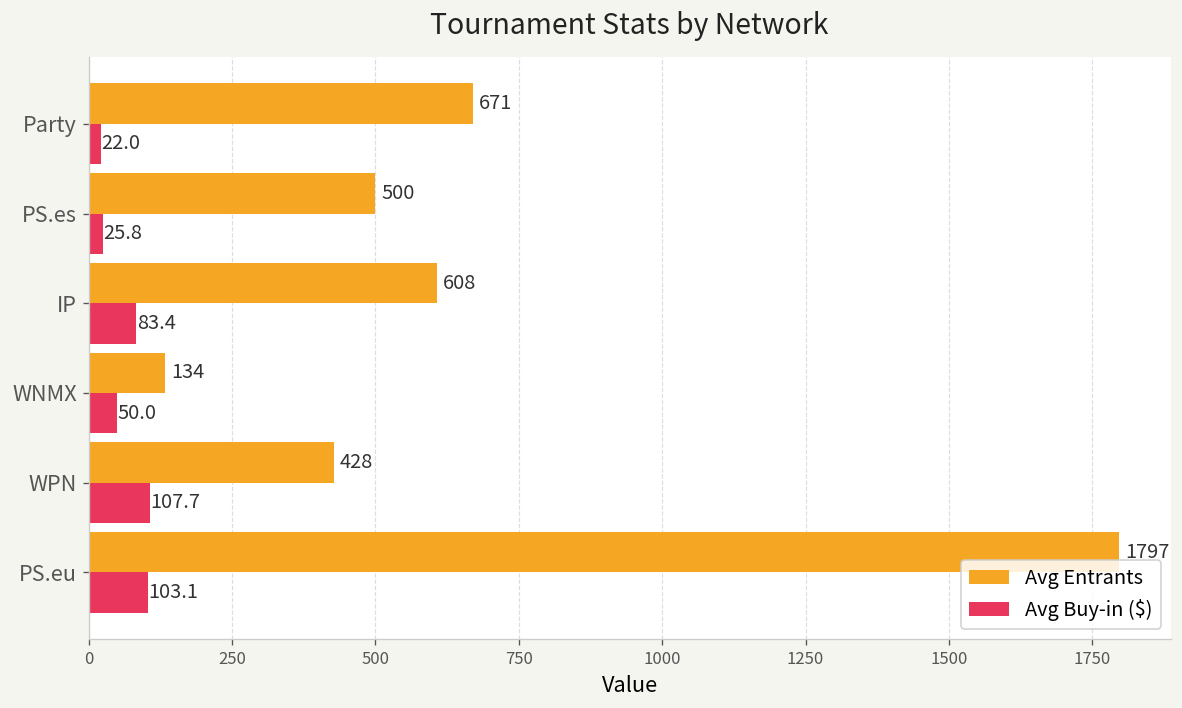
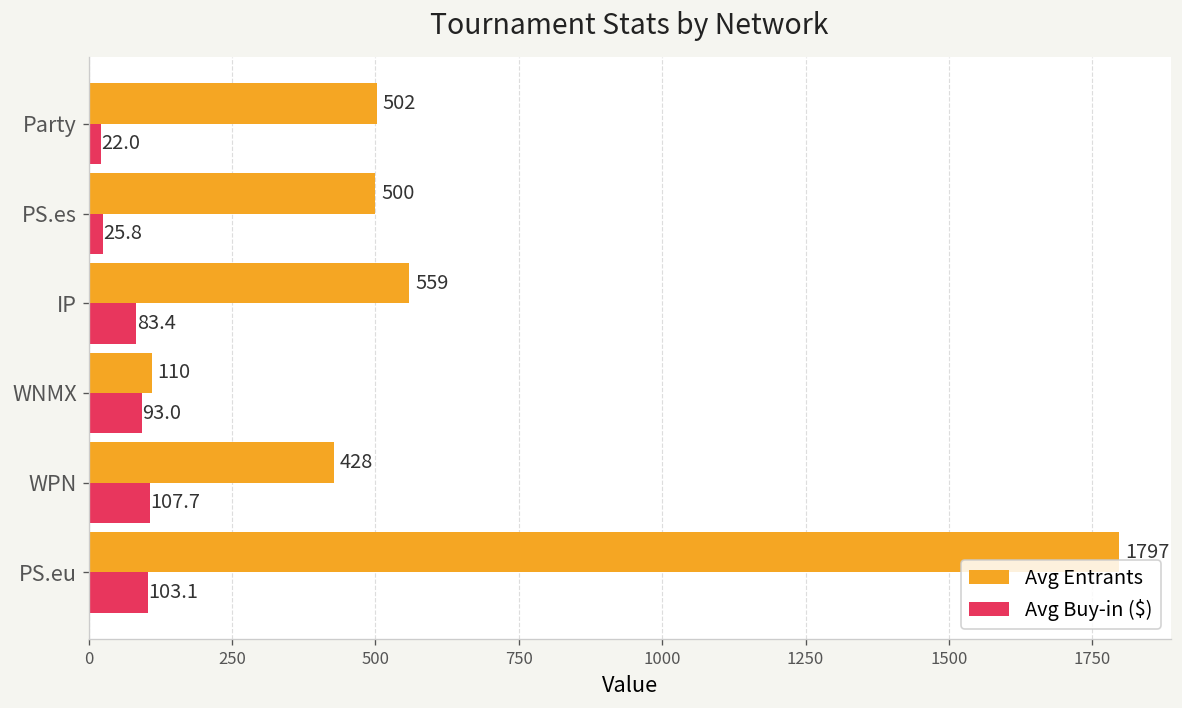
Avg Entrants, Party: 671 -> 502
Avg Entrants, IP: 608 -> 559
Avg Entrants, WNMX: 134 -> 110
Avg Buy-in ($), WNMX: 50.0 -> 93.0
